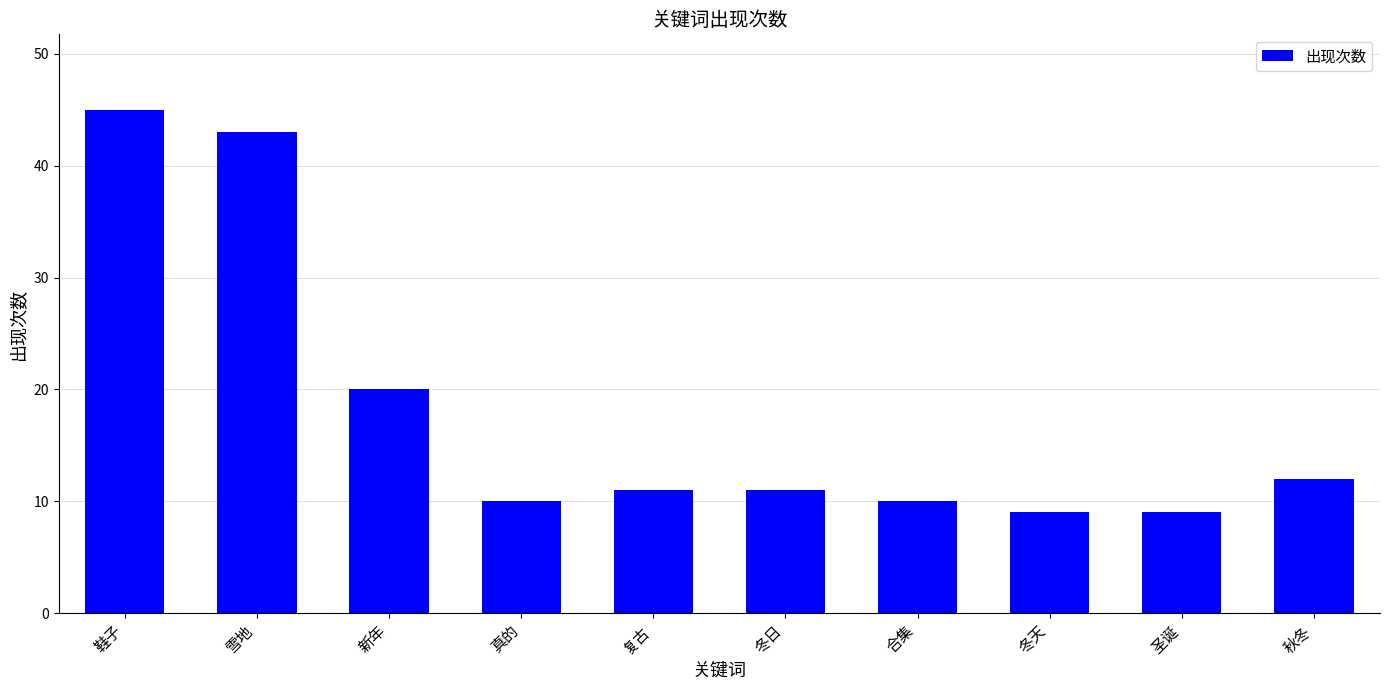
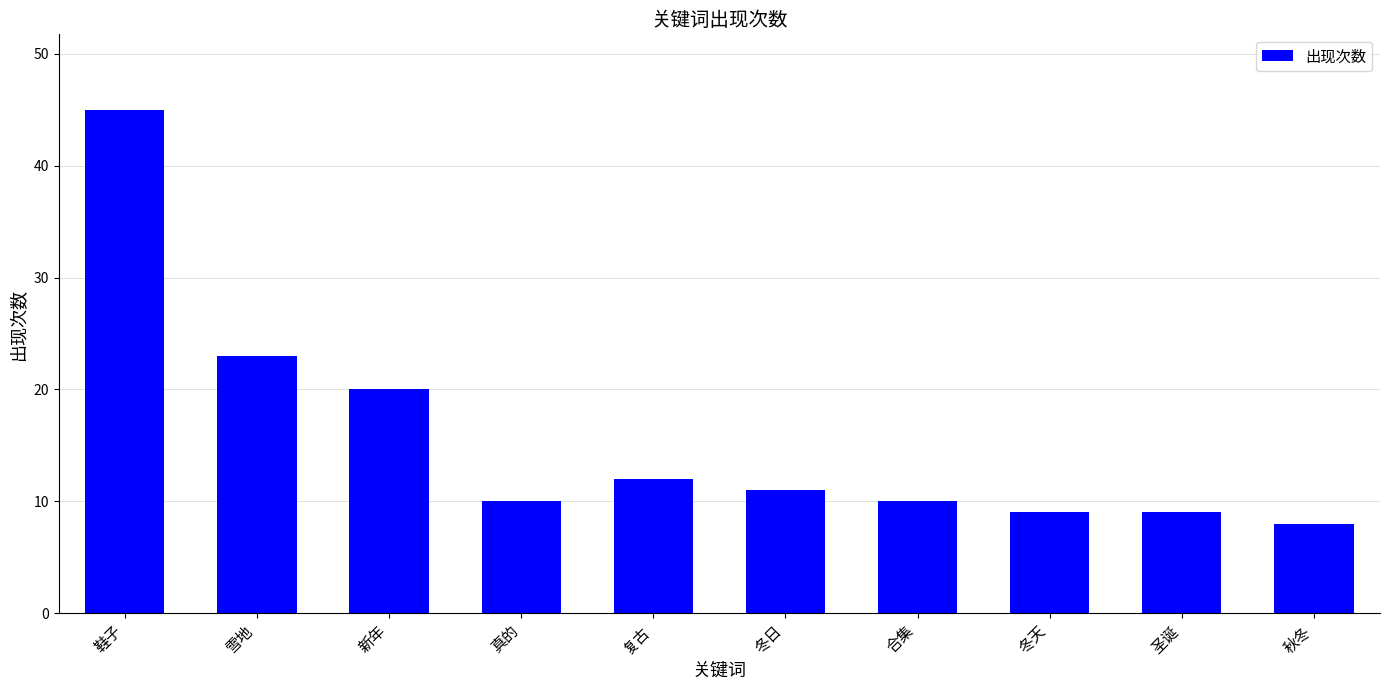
雪地: 43 -> 23
复古: 11 -> 12
秋冬: 12 -> 8
